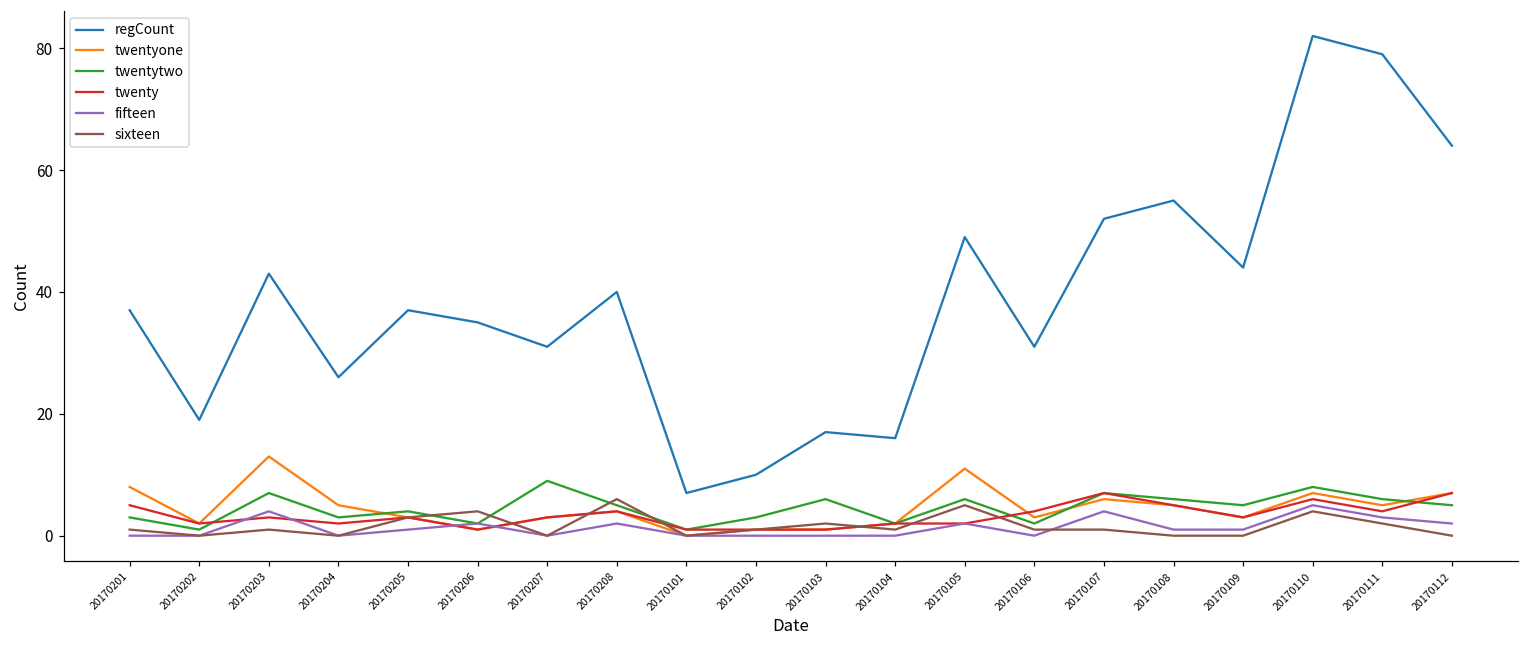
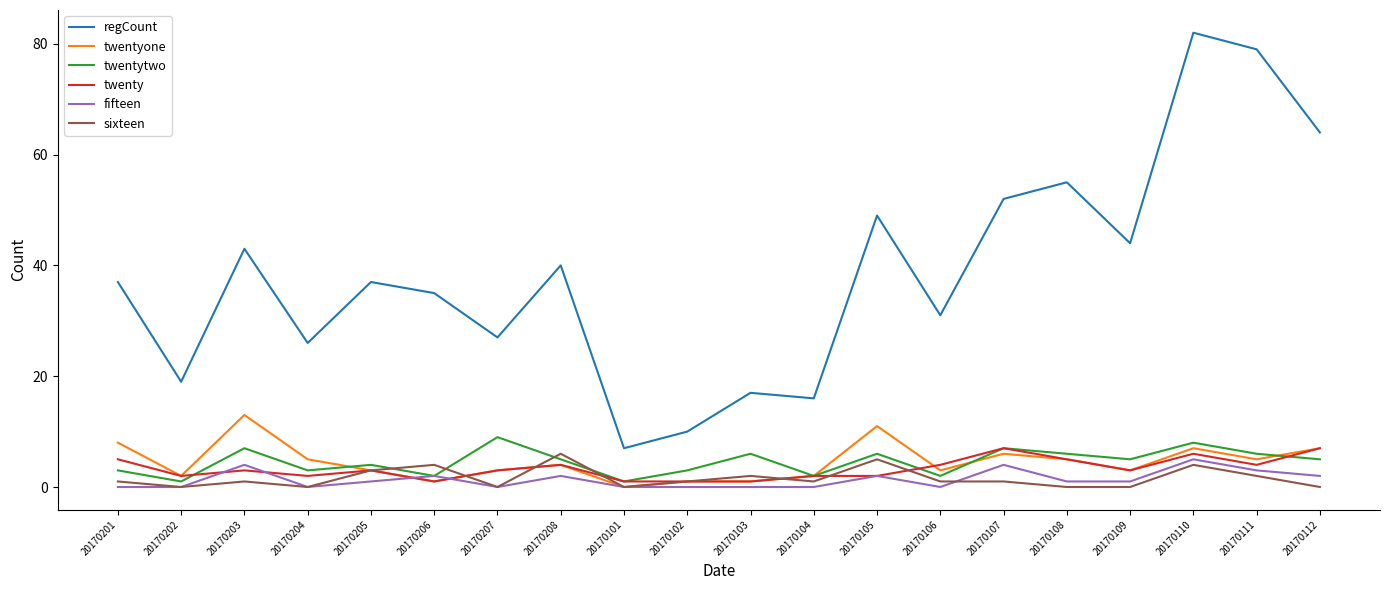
regCount, 20170207: 31 -> 27
